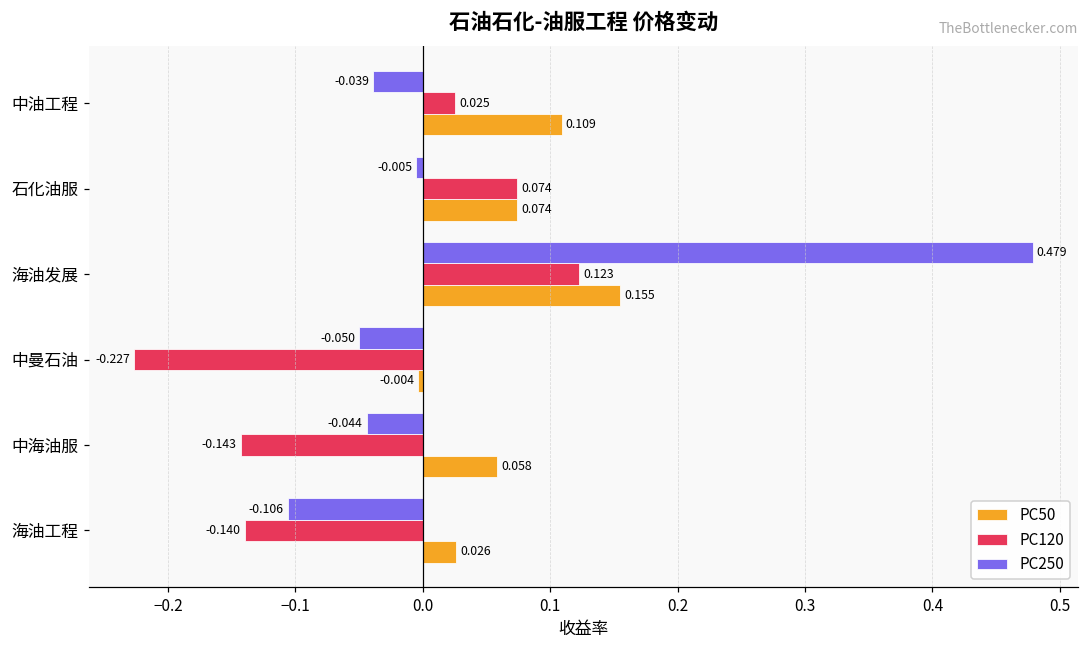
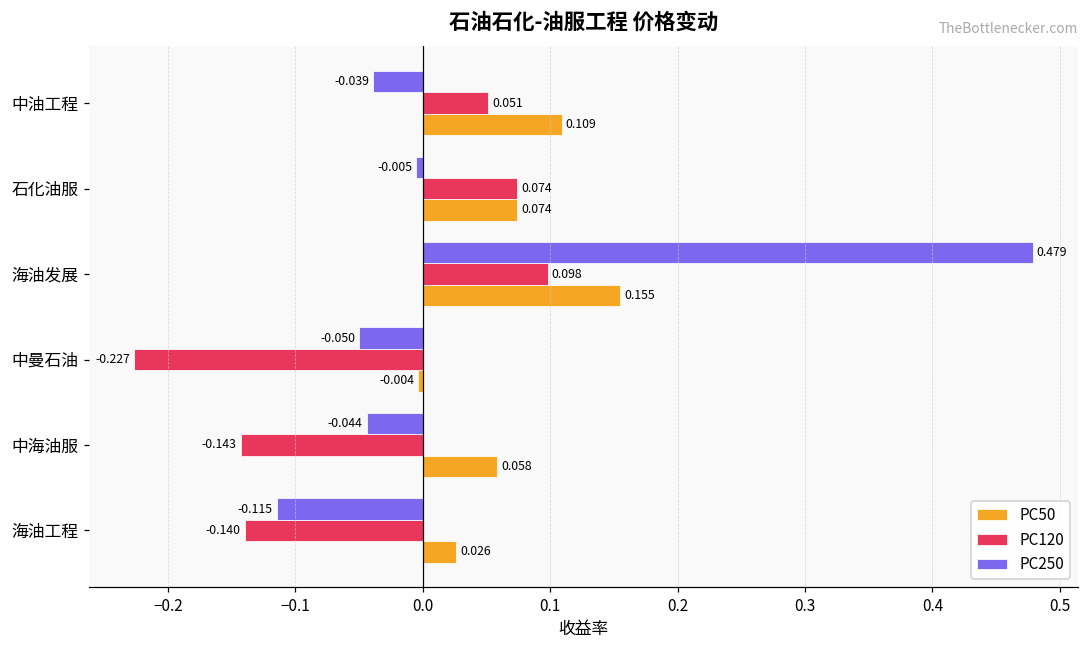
PC120, 中油工程: 0.025 -> 0.051
PC120, 海油发展: 0.123 -> 0.098
PC250, 海油工程: -0.106 -> -0.115
